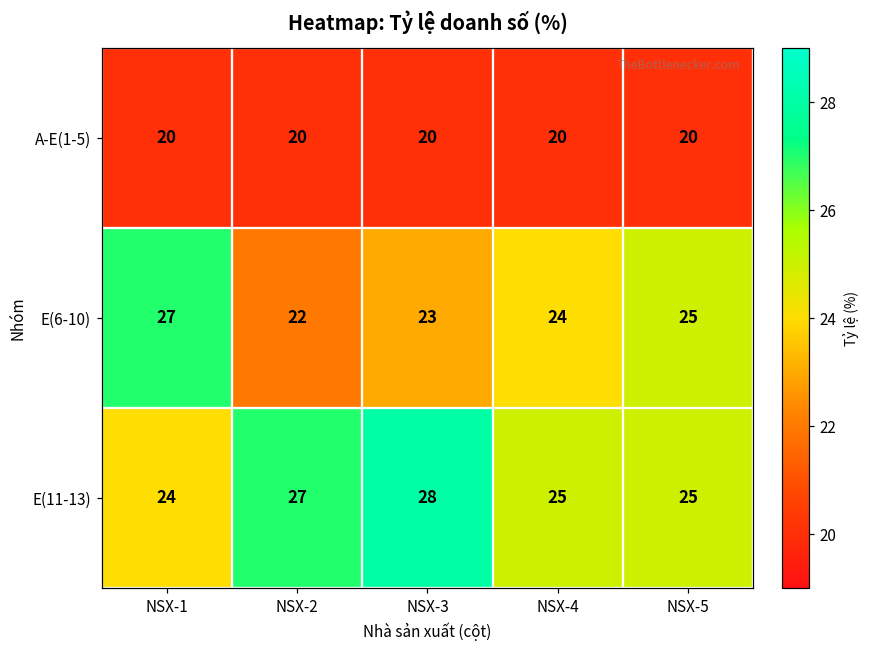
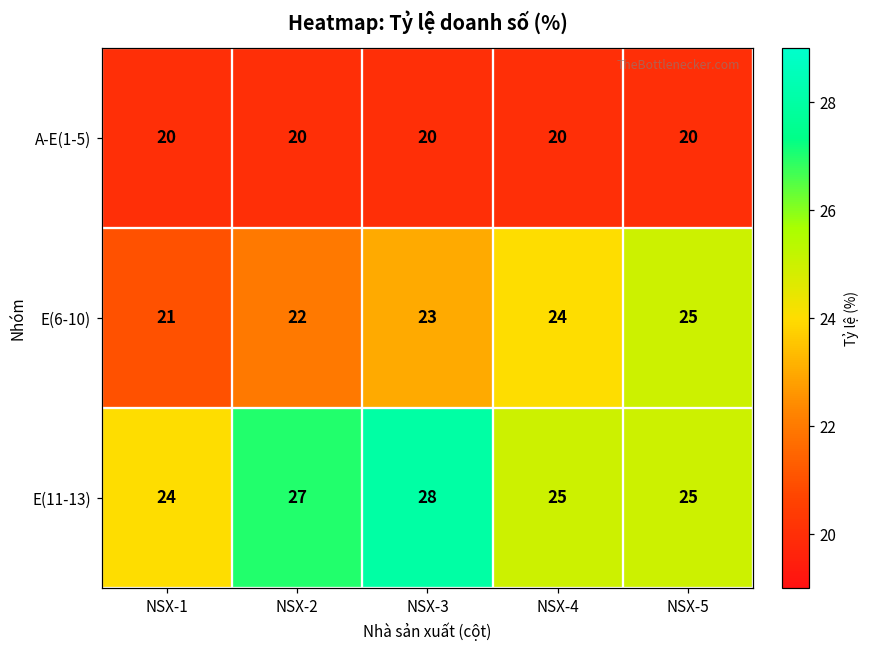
E(6-10), NSX-1: 27 -> 21
